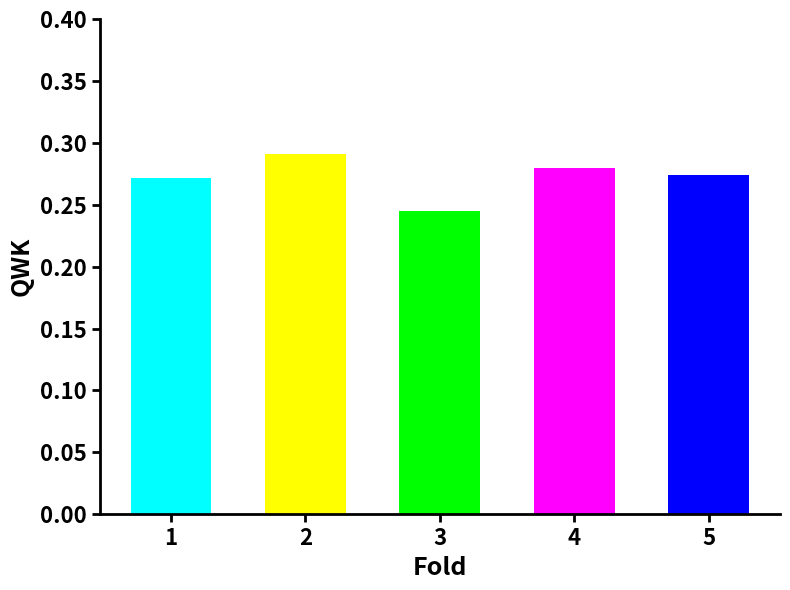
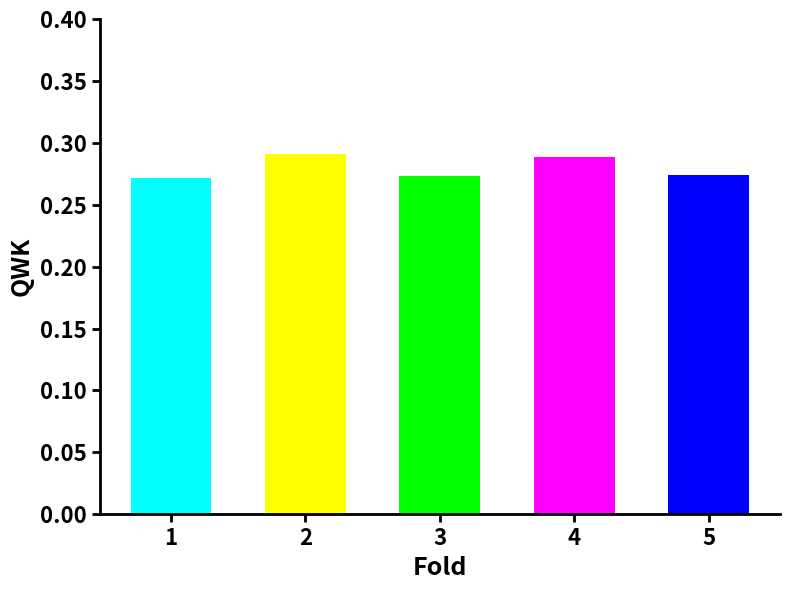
3: 0.245 -> 0.273
4: 0.280 -> 0.288
